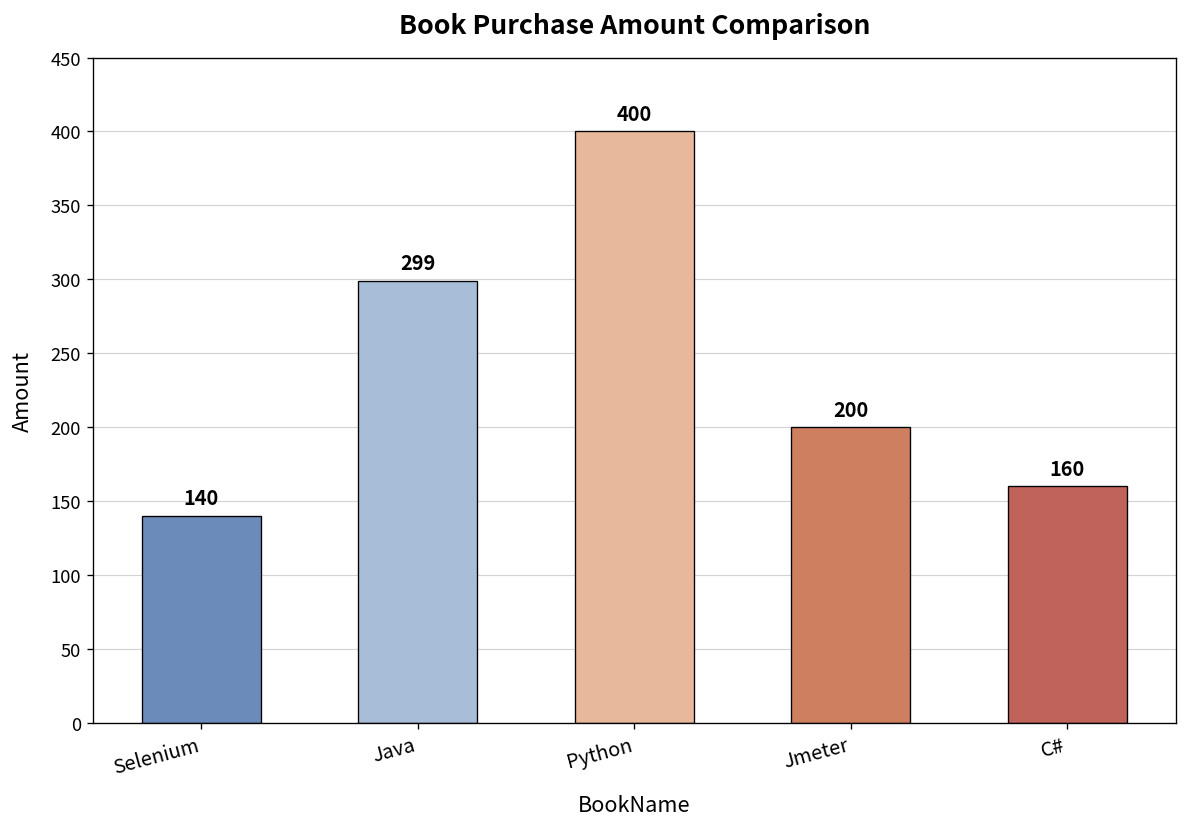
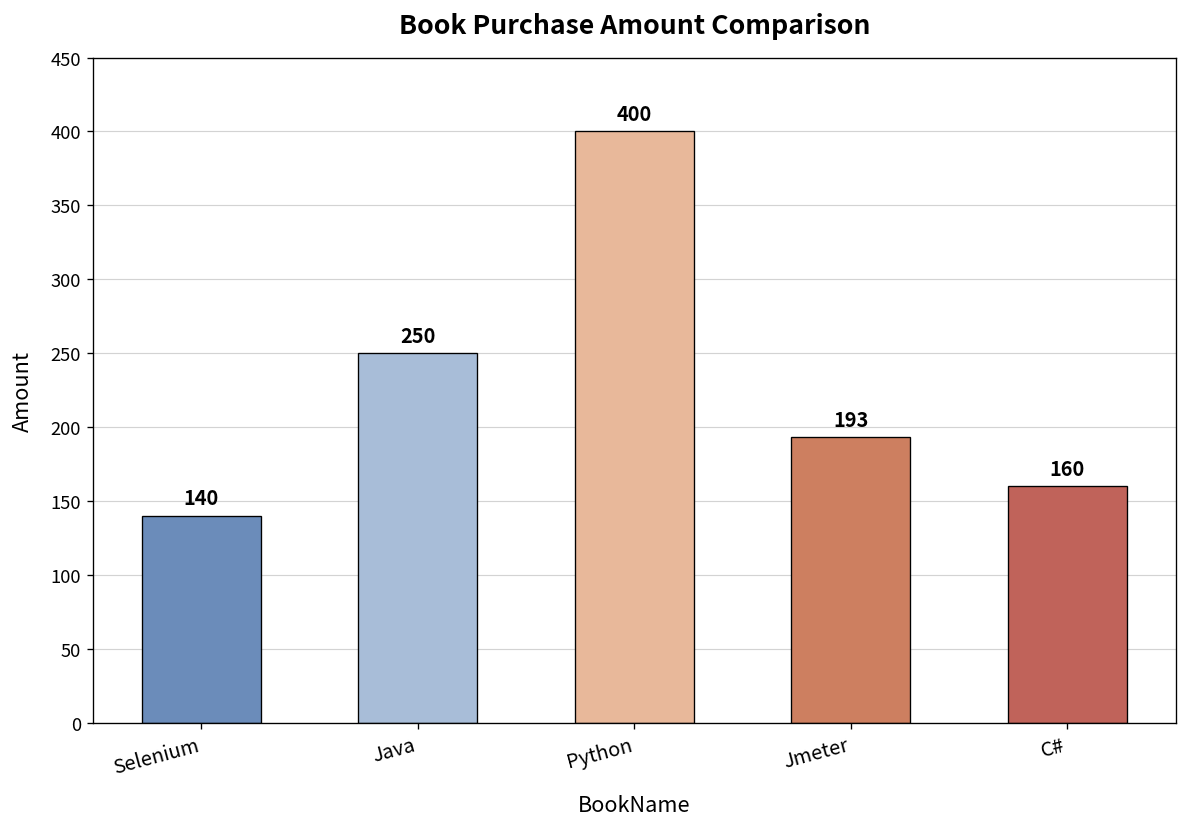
Java: 299 -> 250
Jmeter: 200 -> 193
